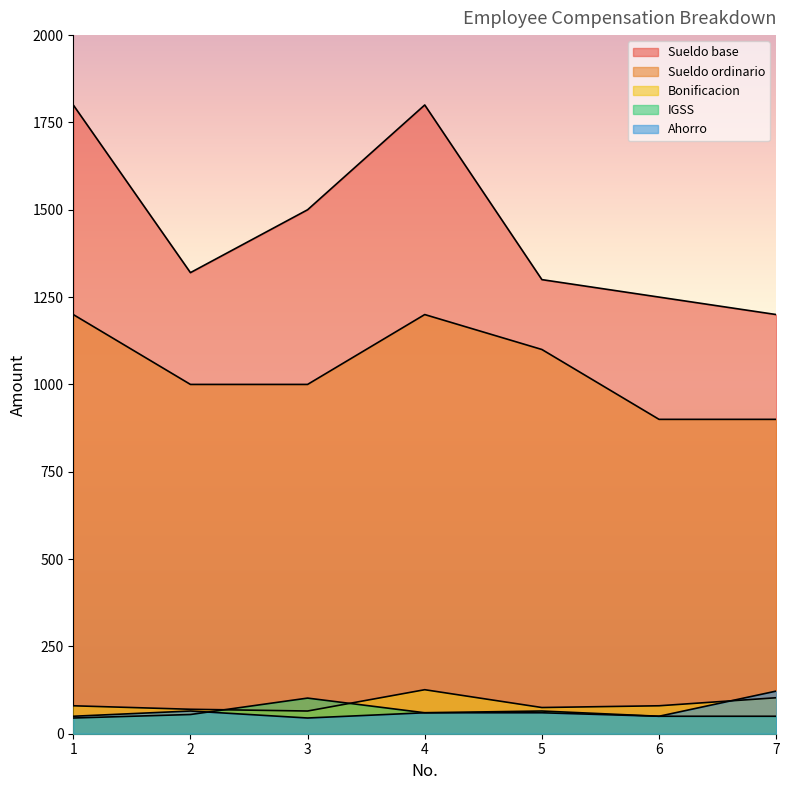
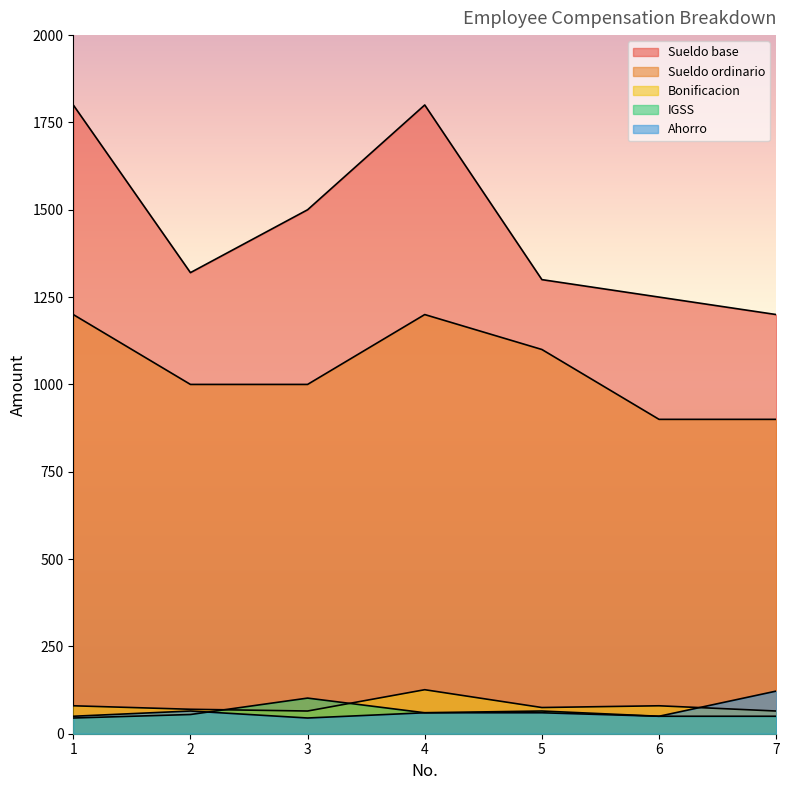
Bonificacion, 7: 100 -> 70
